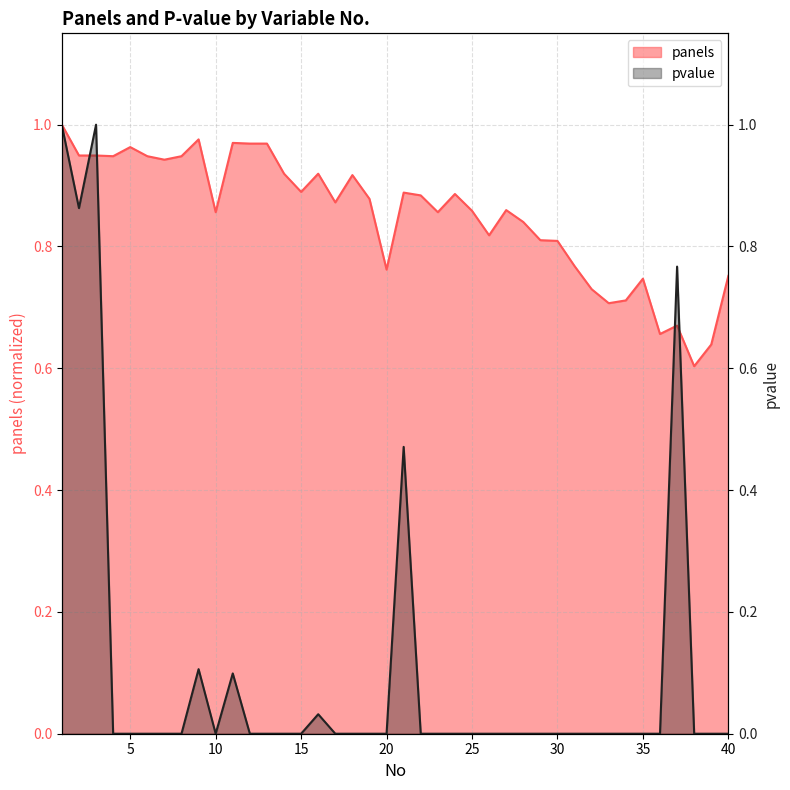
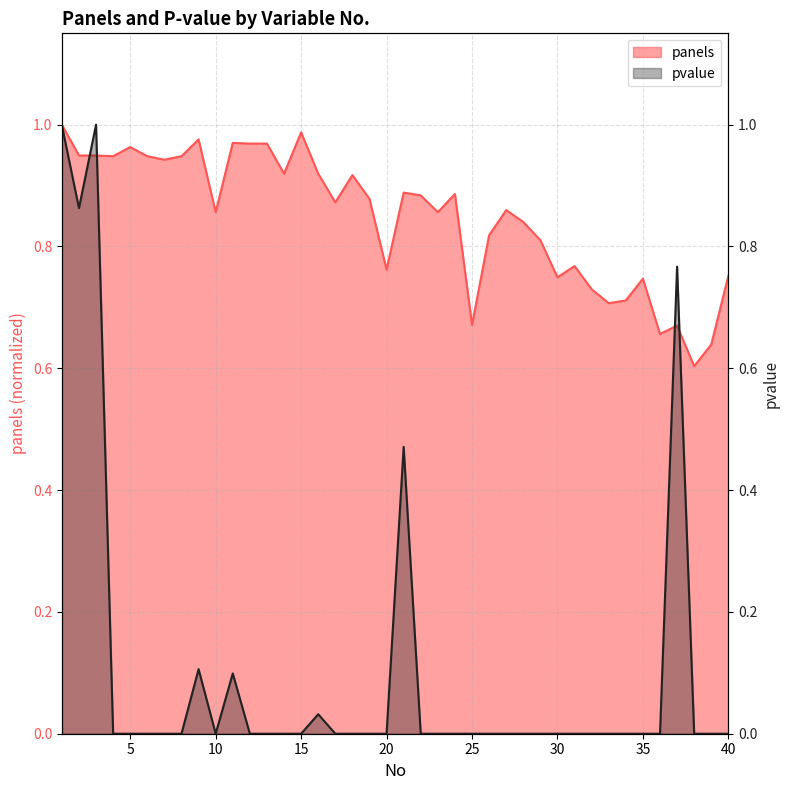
panels, 15: 0.89 -> 0.99
panels, 25: 0.86 -> 0.67
panels, 30: 0.81 -> 0.75
